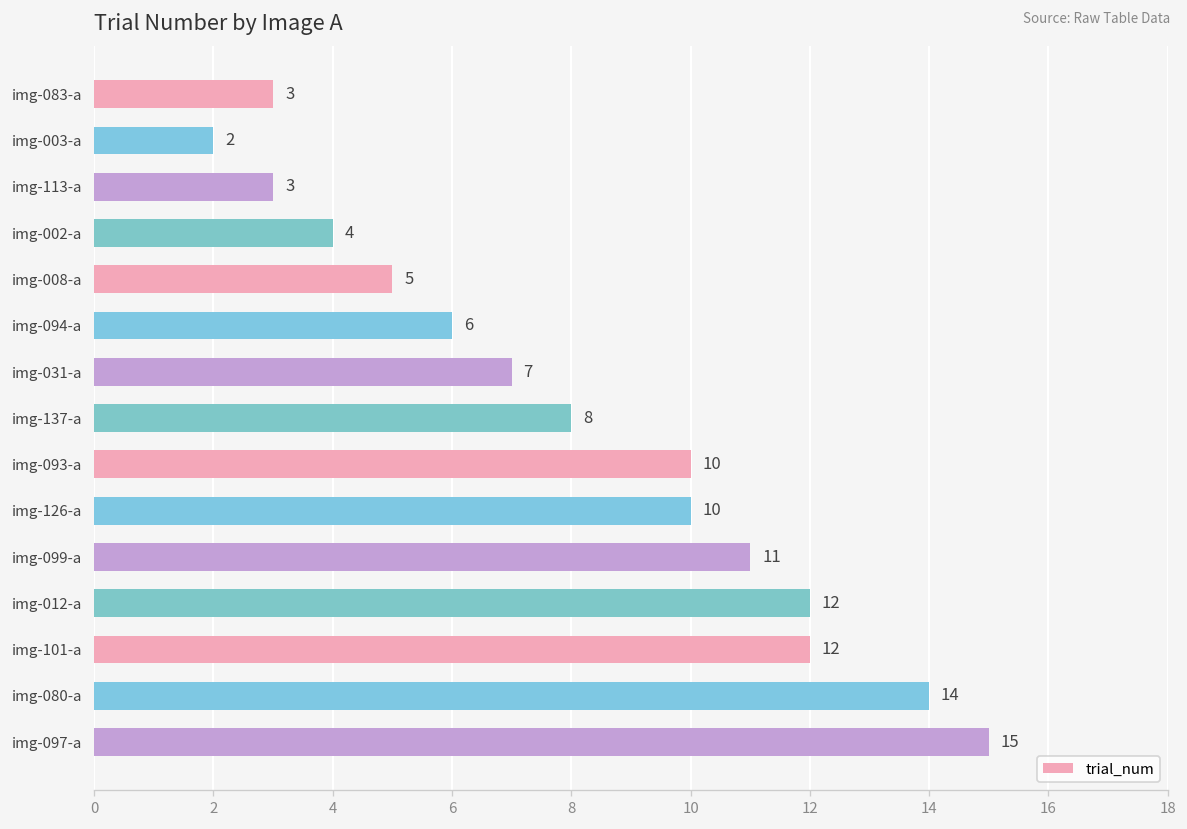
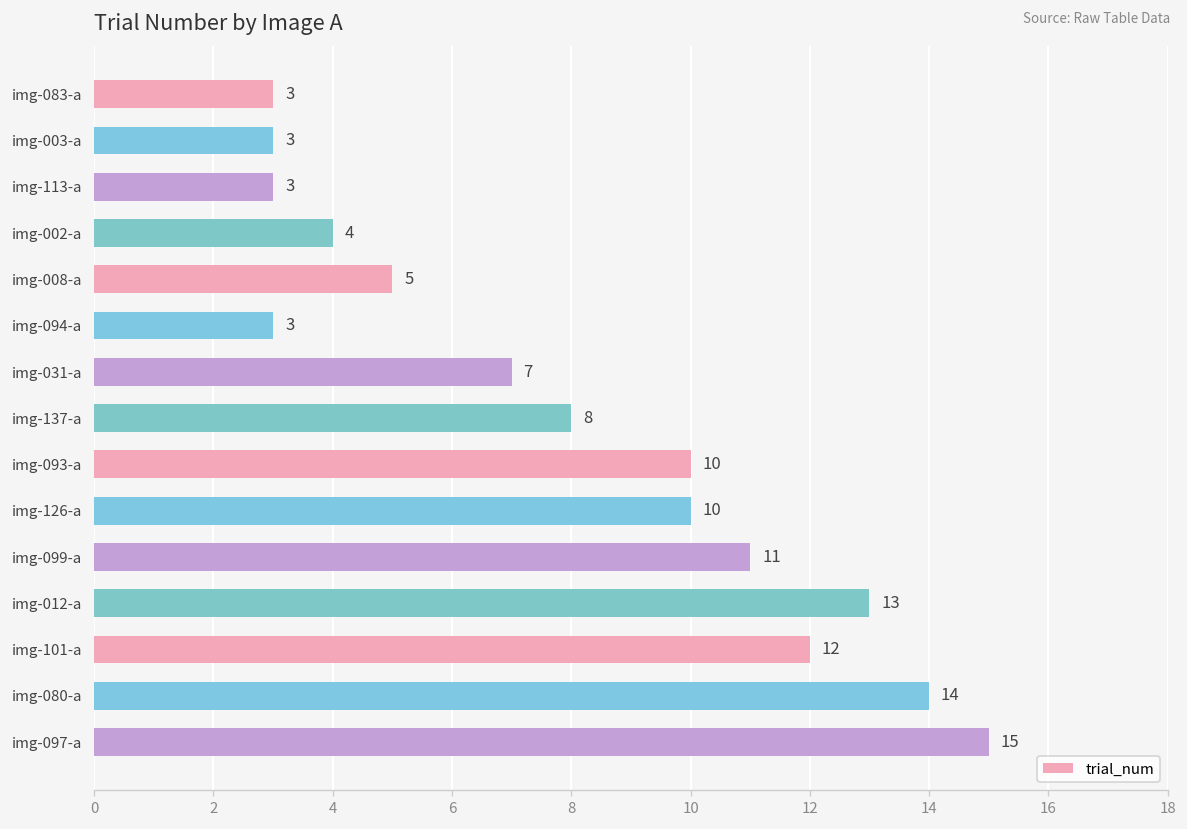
img-003-a: 2 -> 3
img-094-a: 6 -> 3
img-012-a: 12 -> 13
